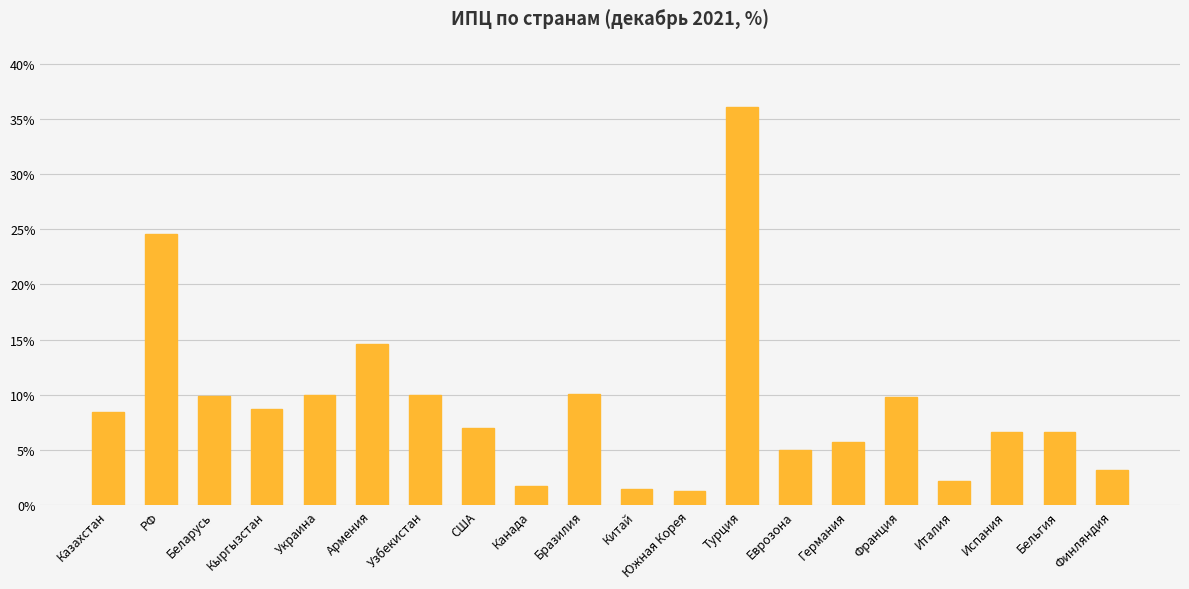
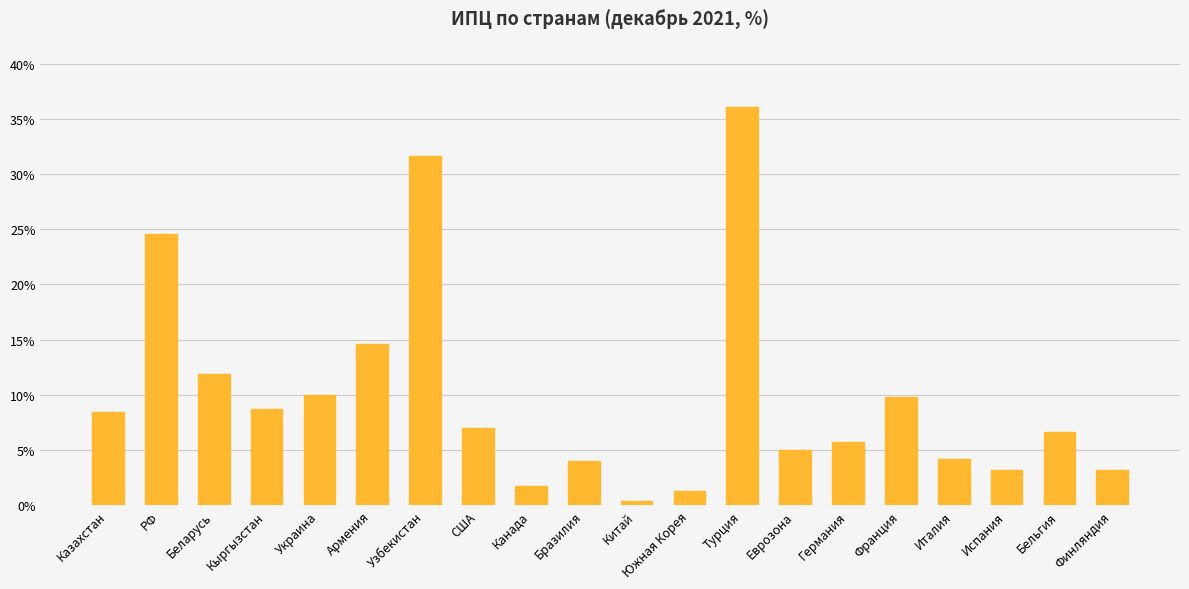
Беларусь: 9.9% -> 11.9%
Узбекистан: 10.0% -> 31.6%
Бразилия: 10.1% -> 4.0%
Китай: 1.5% -> 0.4%
Италия: 2.2% -> 4.2%
Испания: 6.6% -> 3.2%
